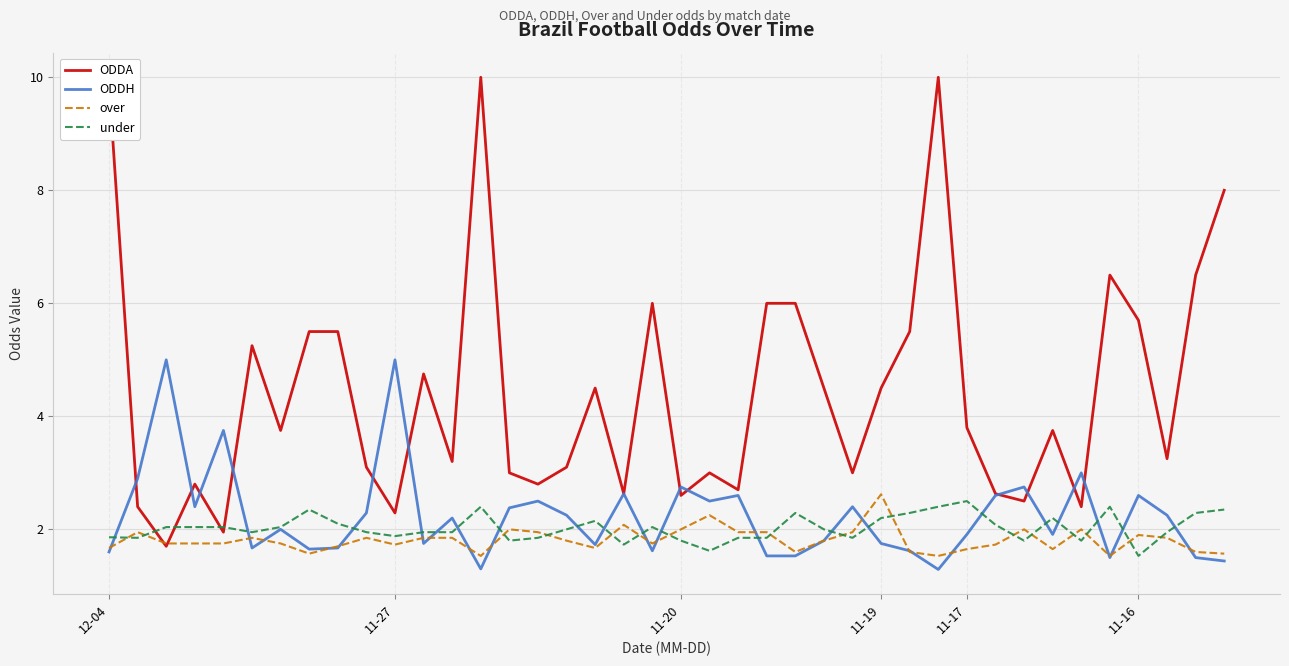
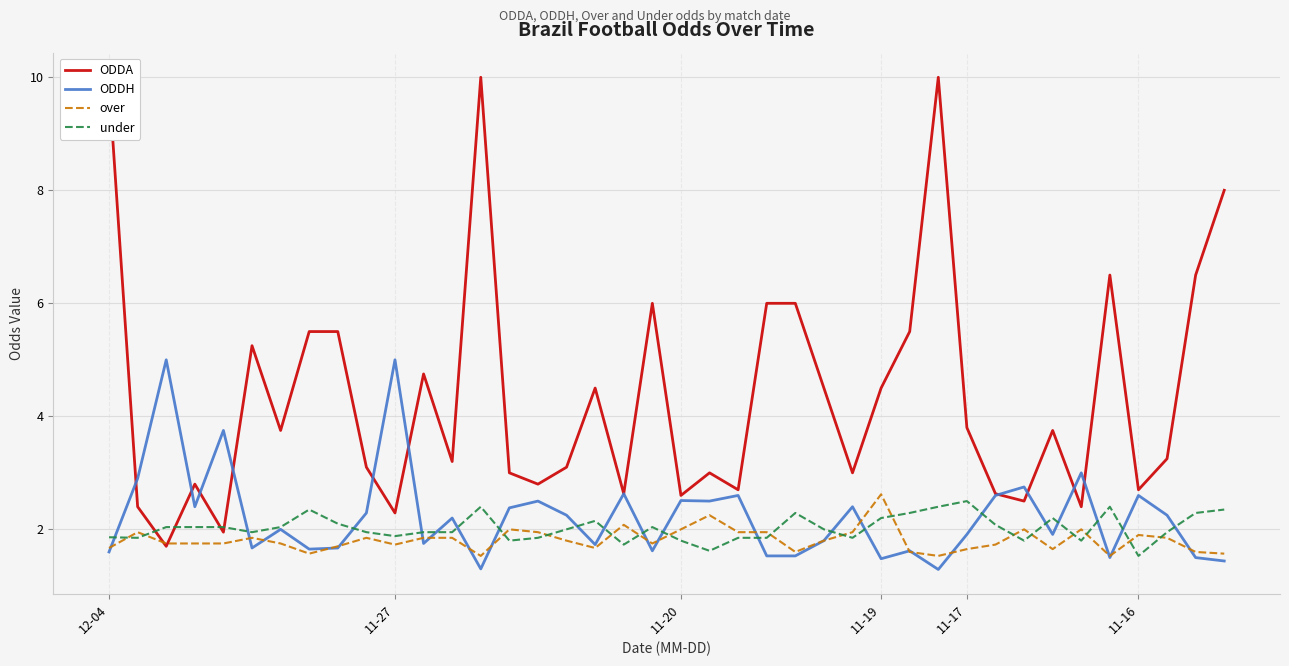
ODDH, 11-20: 2.8 -> 2.5
ODDH, 11-19: 1.8 -> 1.5
ODDA, 11-16: 5.7 -> 2.7
